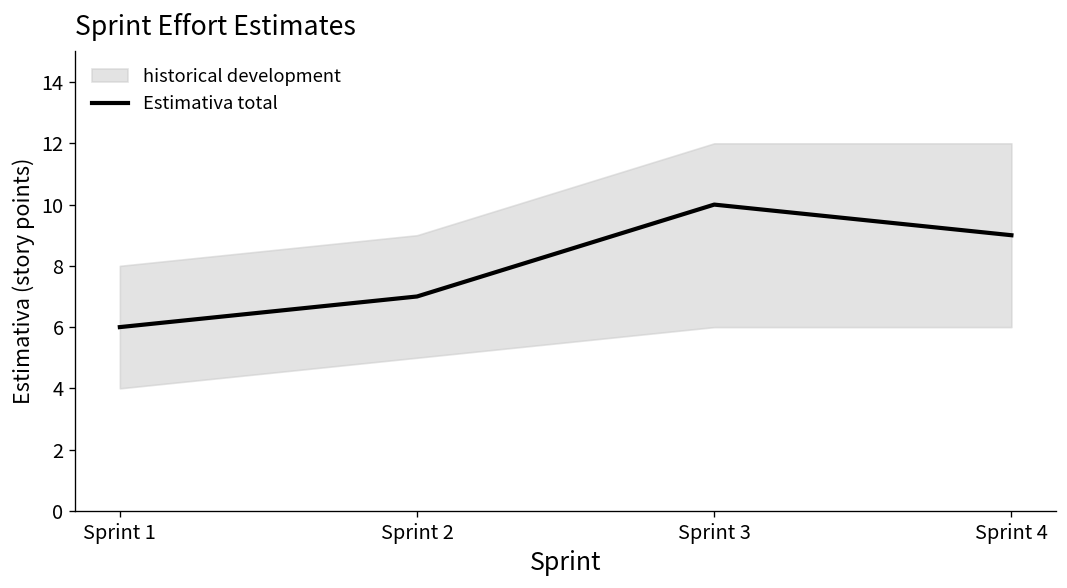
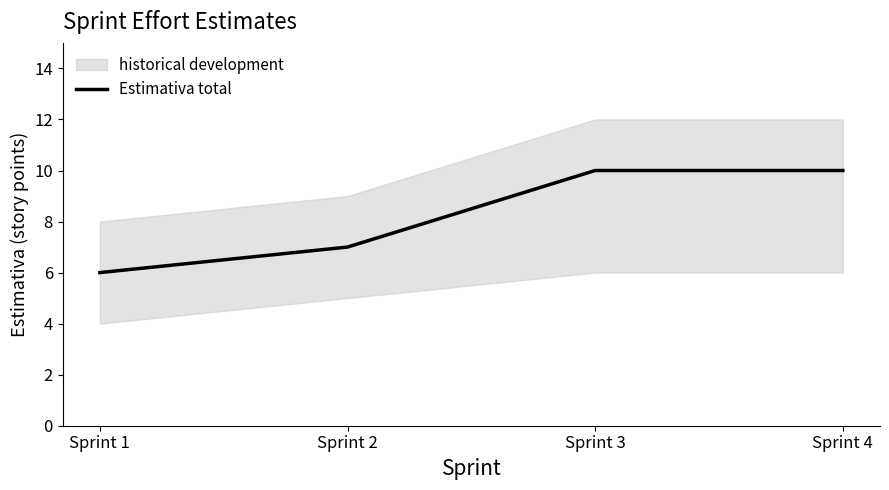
Estimativa total, Sprint 4: 9 -> 10
